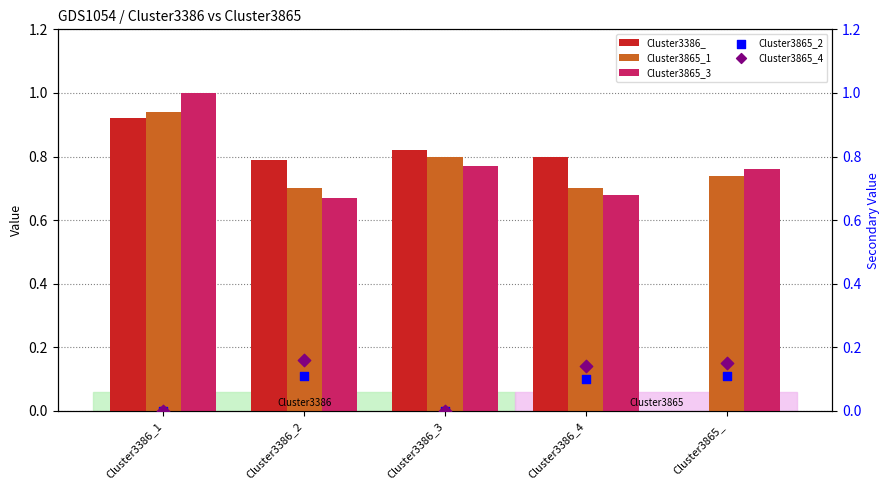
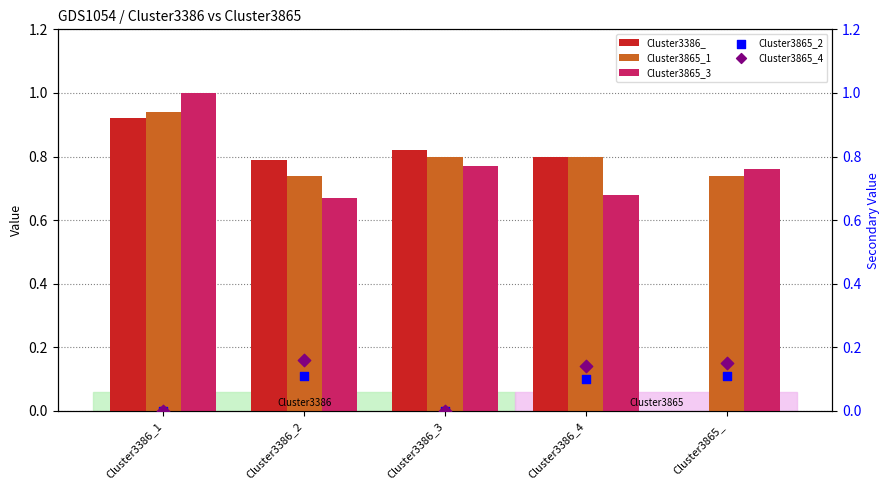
Cluster3865_1, Cluster3386_2: 0.70 -> 0.74
Cluster3865_1, Cluster3386_4: 0.7 -> 0.8
